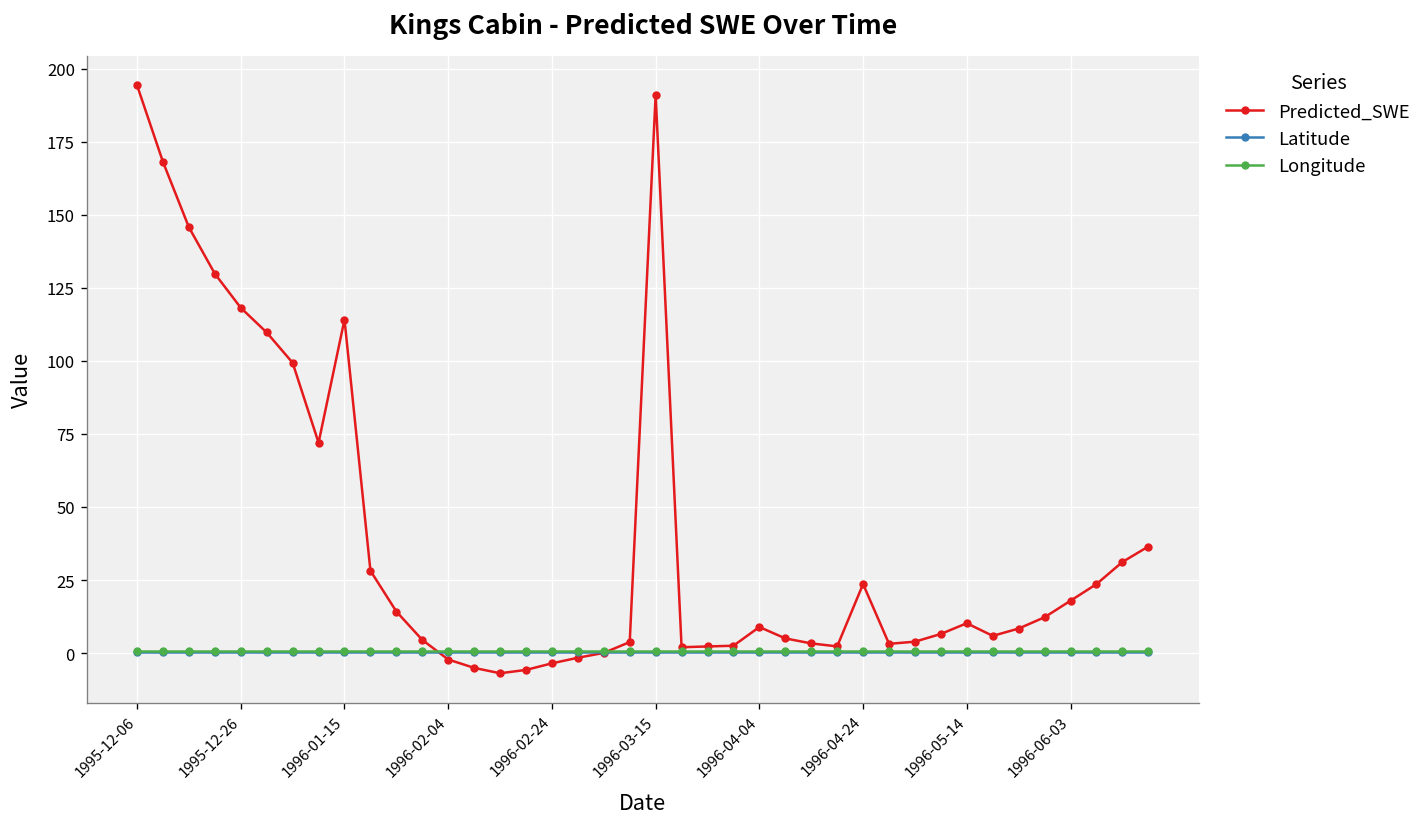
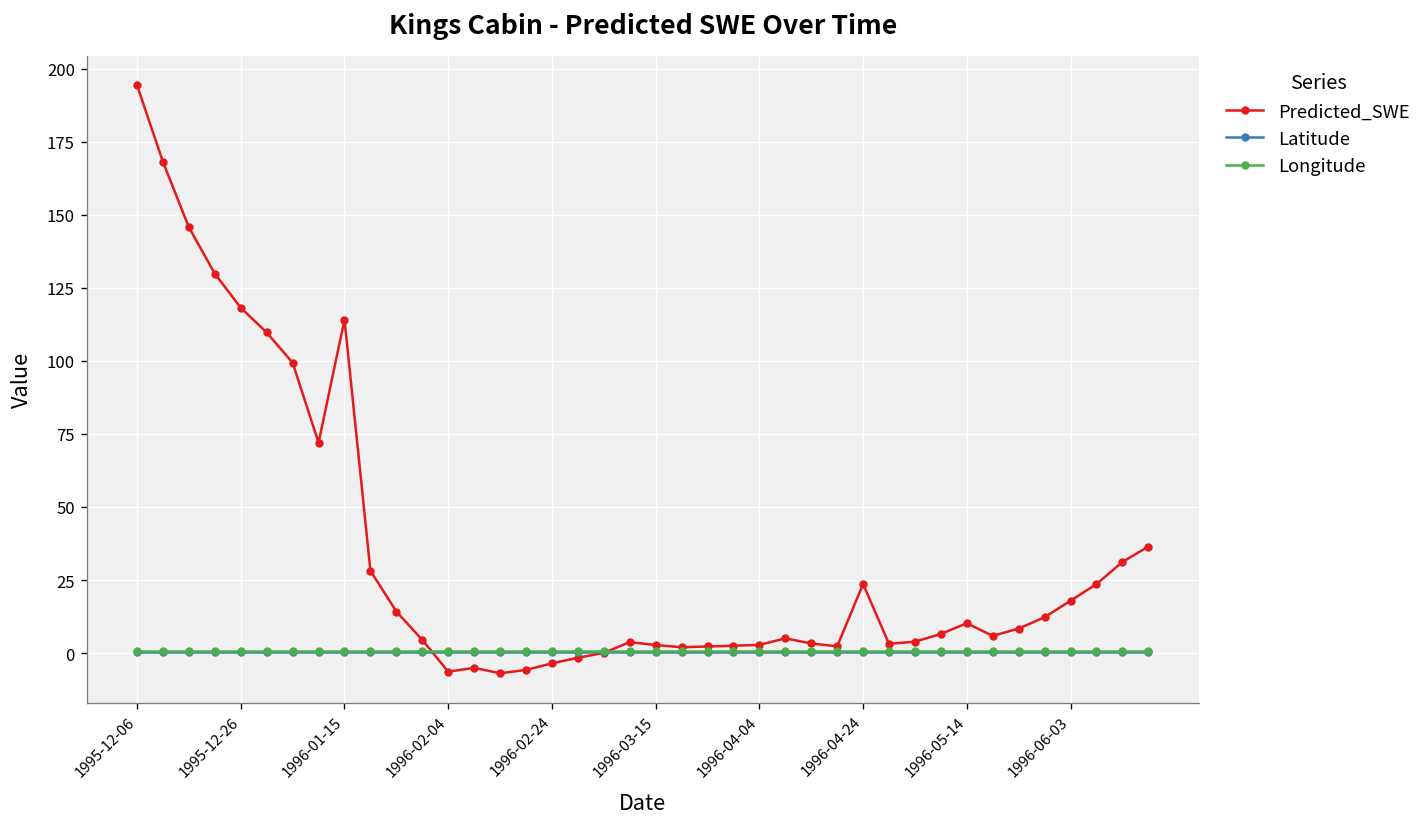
Predicted_SWE, 1996-02-04: -2 -> -6
Predicted_SWE, 1996-03-15: 191 -> 3
Predicted_SWE, 1996-04-04: 9 -> 3
